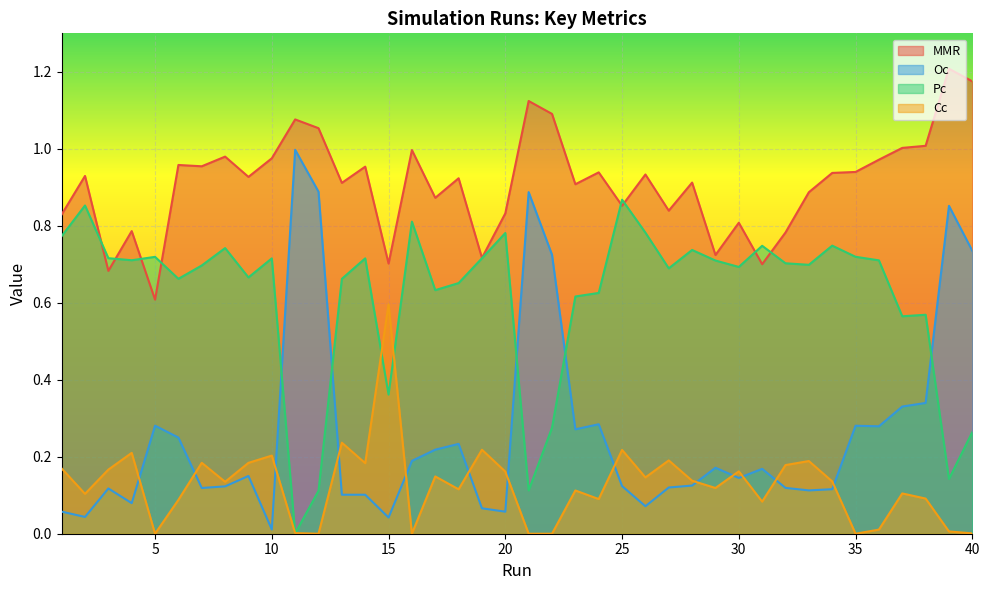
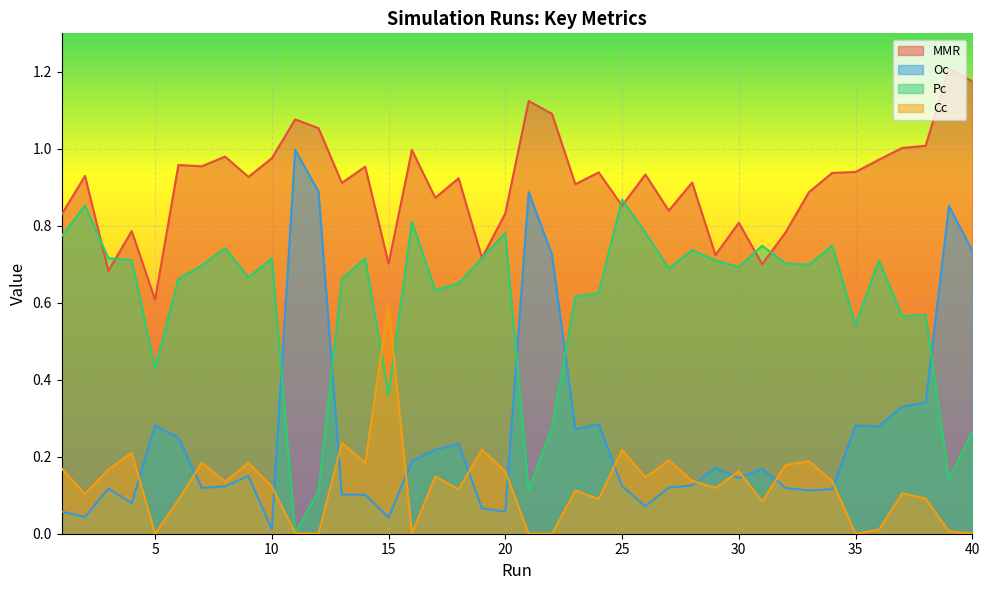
Pc, 5: 0.72 -> 0.43
Cc, 10: 0.20 -> 0.12
Pc, 35: 0.72 -> 0.54
